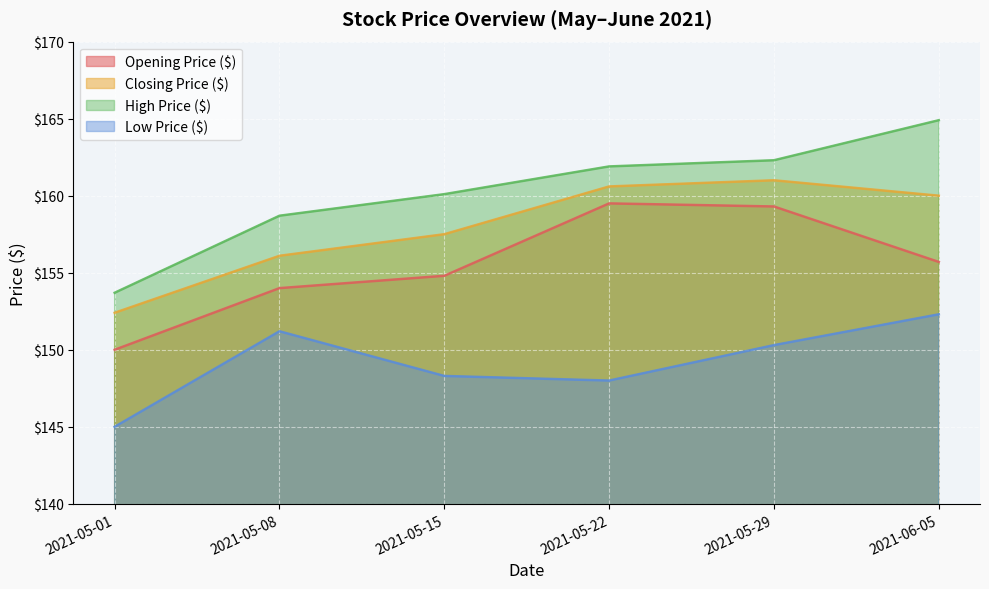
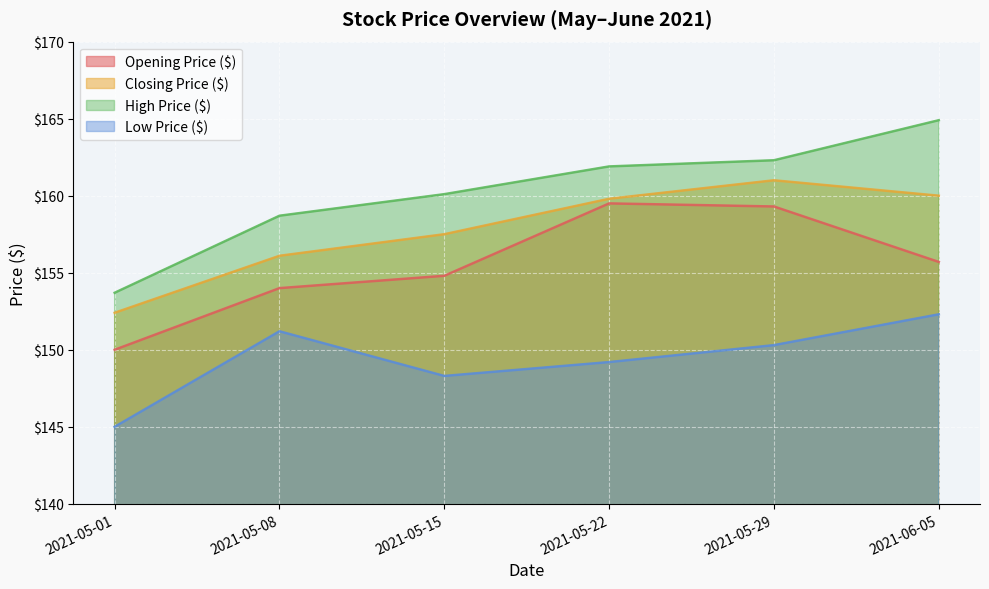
Closing Price ($), 2021-05-22: $160.6 -> $159.8
Low Price ($), 2021-05-22: $148.0 -> $149.2
